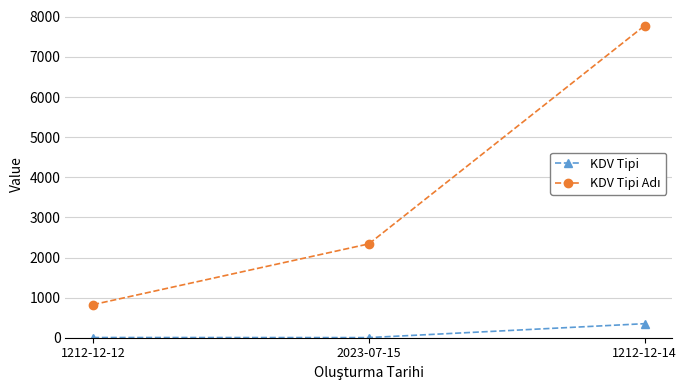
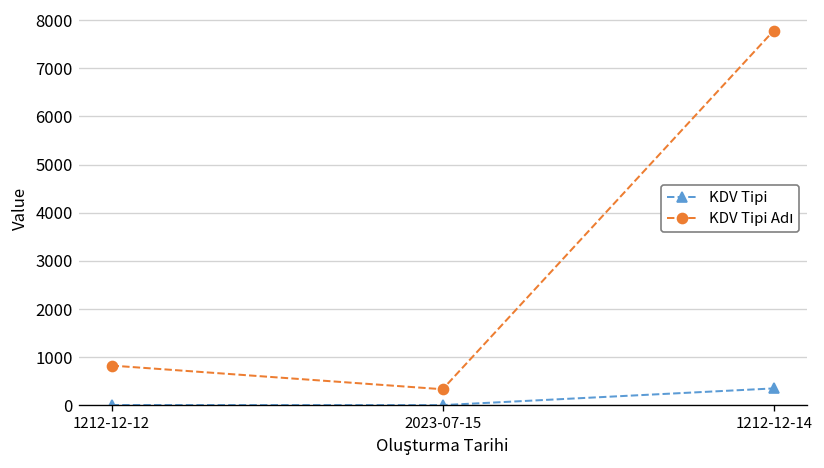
KDV Tipi Adı, 2023-07-15: 2300 -> 300
